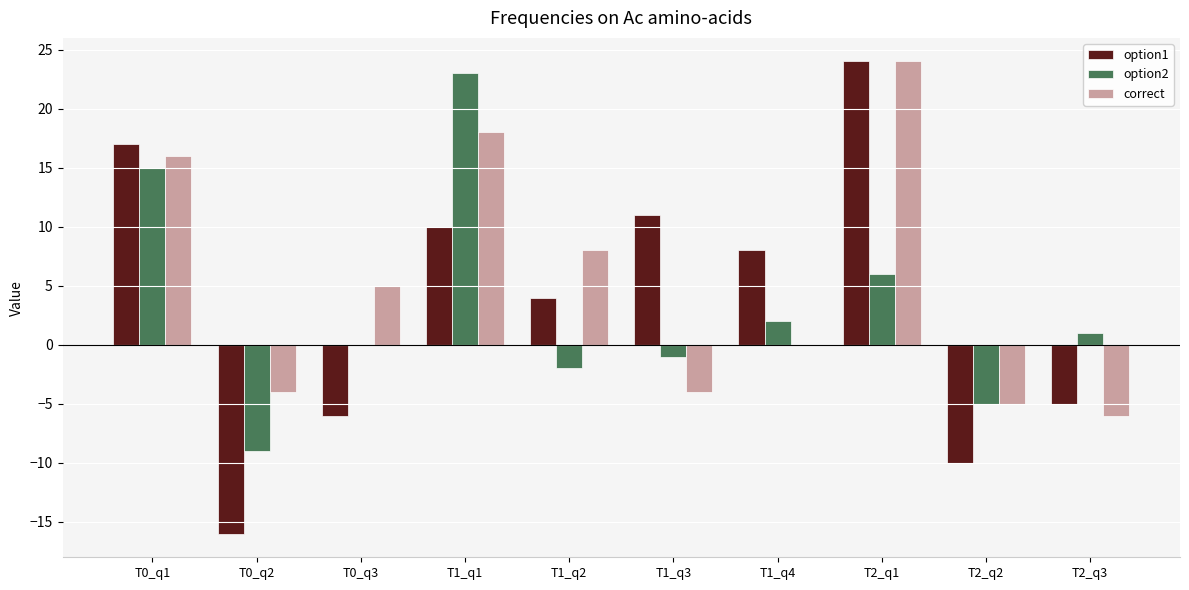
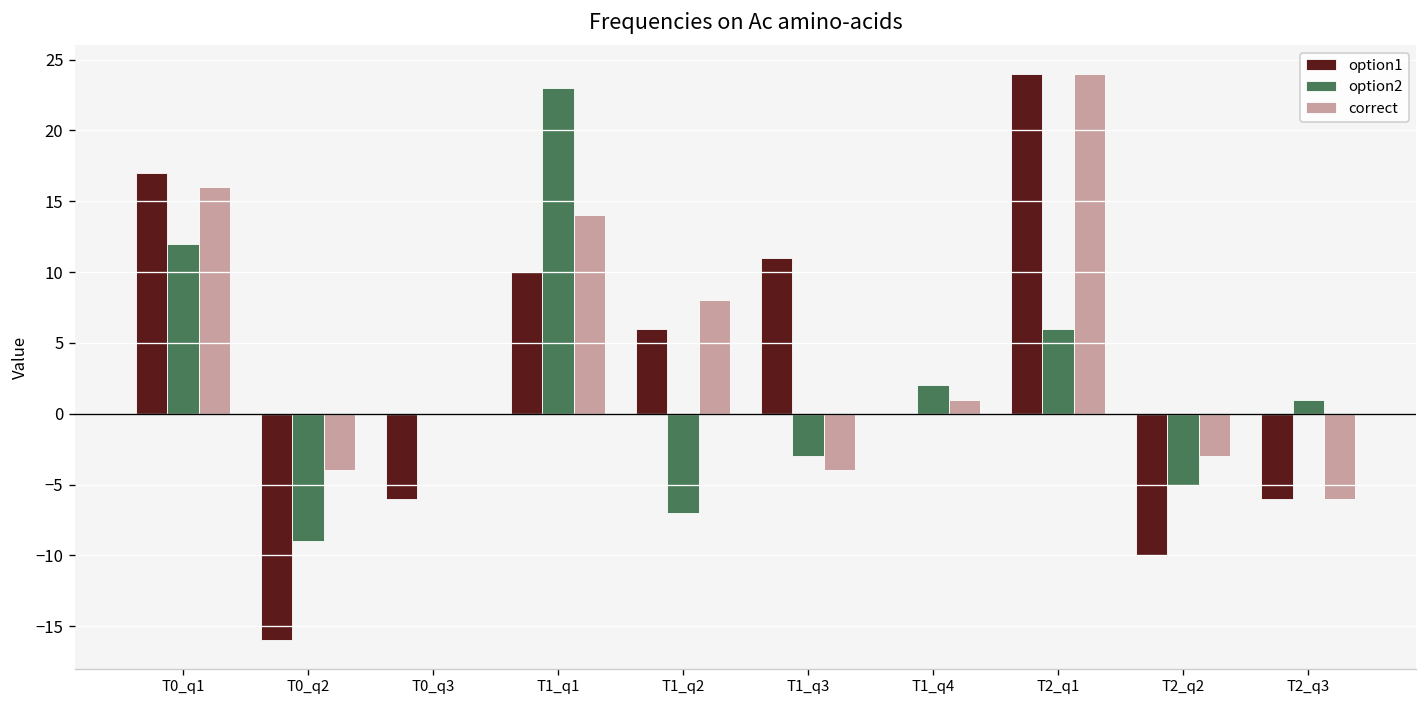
option2, T0_q1: 15 -> 12
correct, T0_q3: 5 -> 0
correct, T1_q1: 18 -> 14
option1, T1_q2: 4 -> 6
option2, T1_q2: -2 -> -7
option2, T1_q3: -1 -> -3
option1, T1_q4: 8 -> 0
correct, T1_q4: 0 -> 1
correct, T2_q2: -5 -> -3
option1, T2_q3: -5 -> -6
